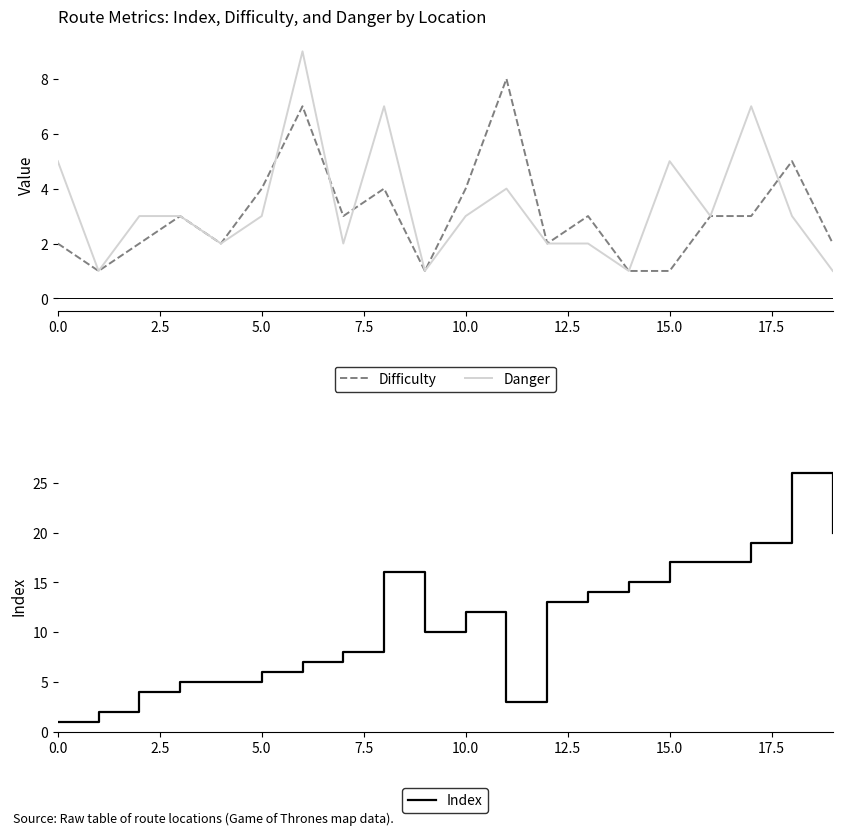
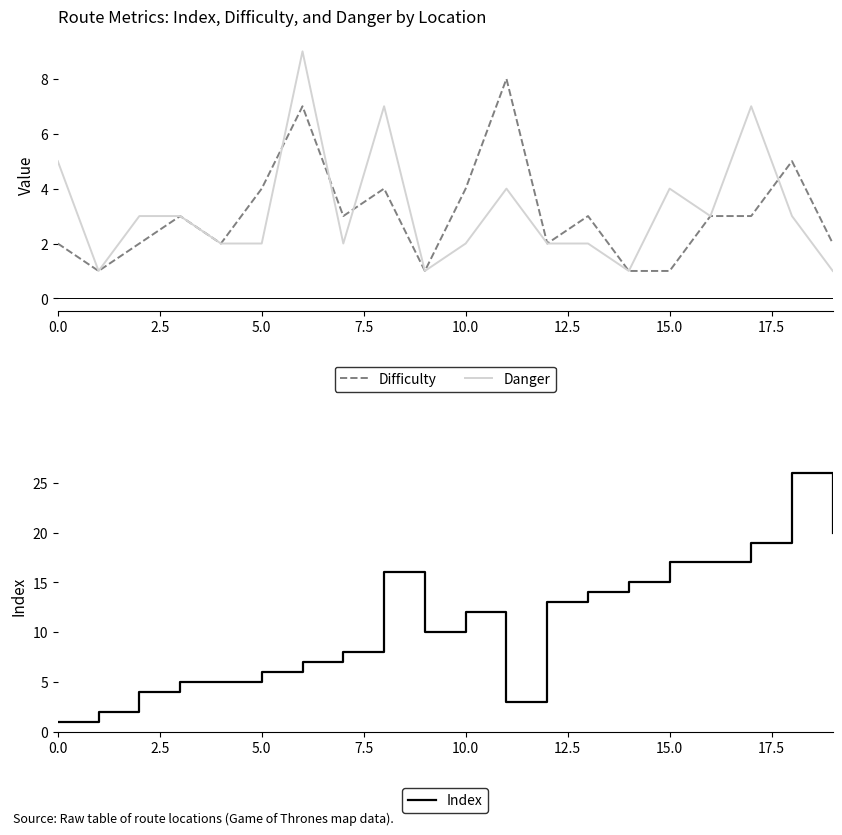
Route Metrics: Index, Difficulty, and Danger by Location, Danger, 5.0: 3 -> 2
Route Metrics: Index, Difficulty, and Danger by Location, Danger, 10.0: 3 -> 2
Route Metrics: Index, Difficulty, and Danger by Location, Danger, 15.0: 5 -> 4
